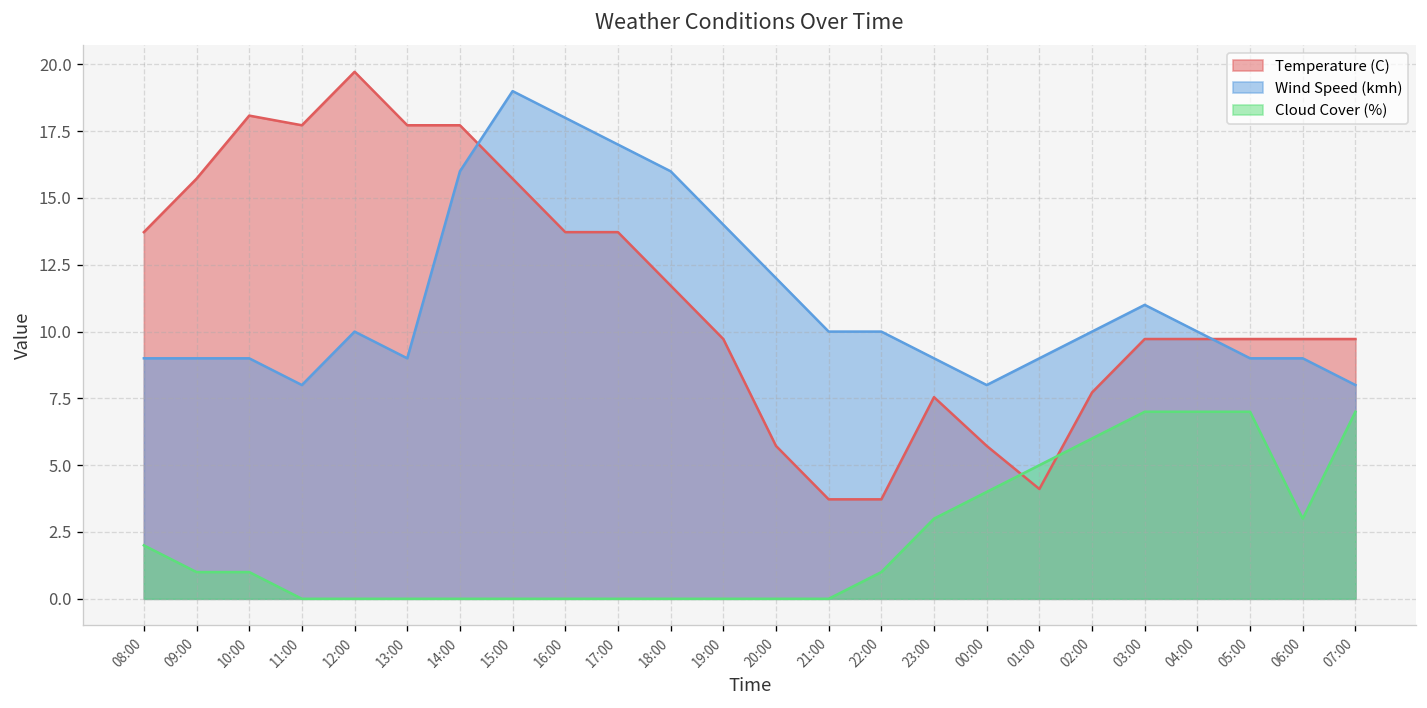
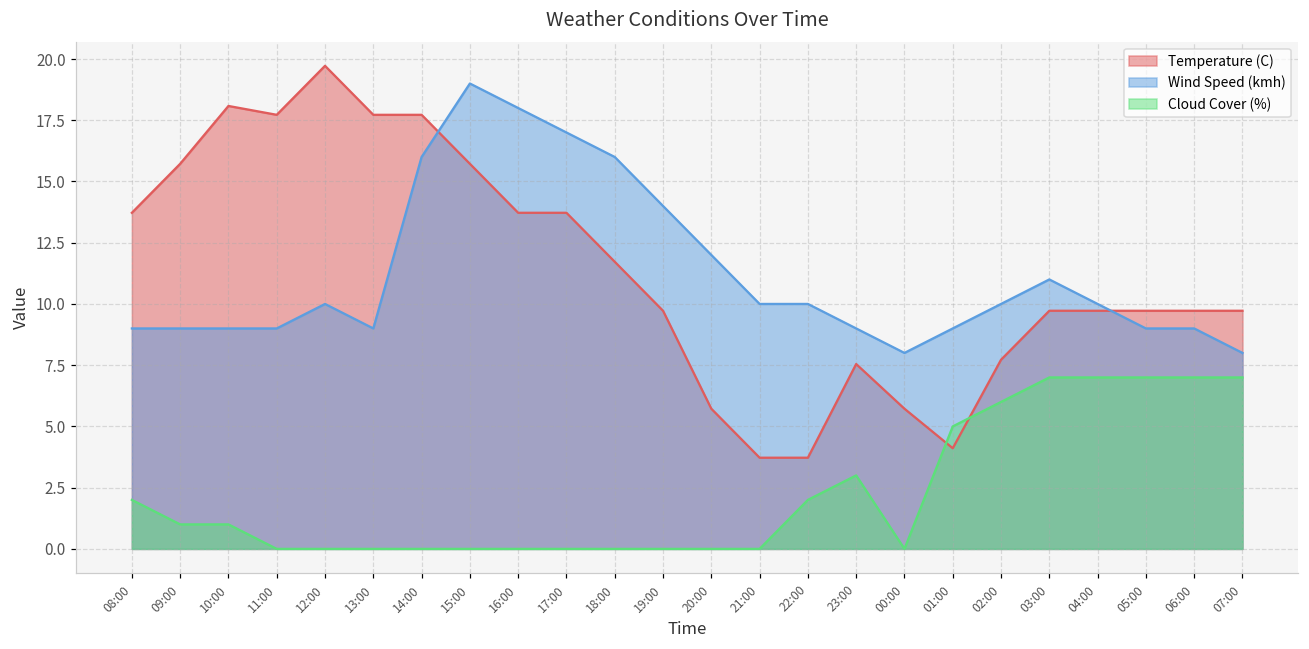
Wind Speed (kmh), 11:00: 8 -> 9
Cloud Cover (%), 22:00: 1 -> 2
Cloud Cover (%), 00:00: 4 -> 0
Cloud Cover (%), 06:00: 3 -> 7
